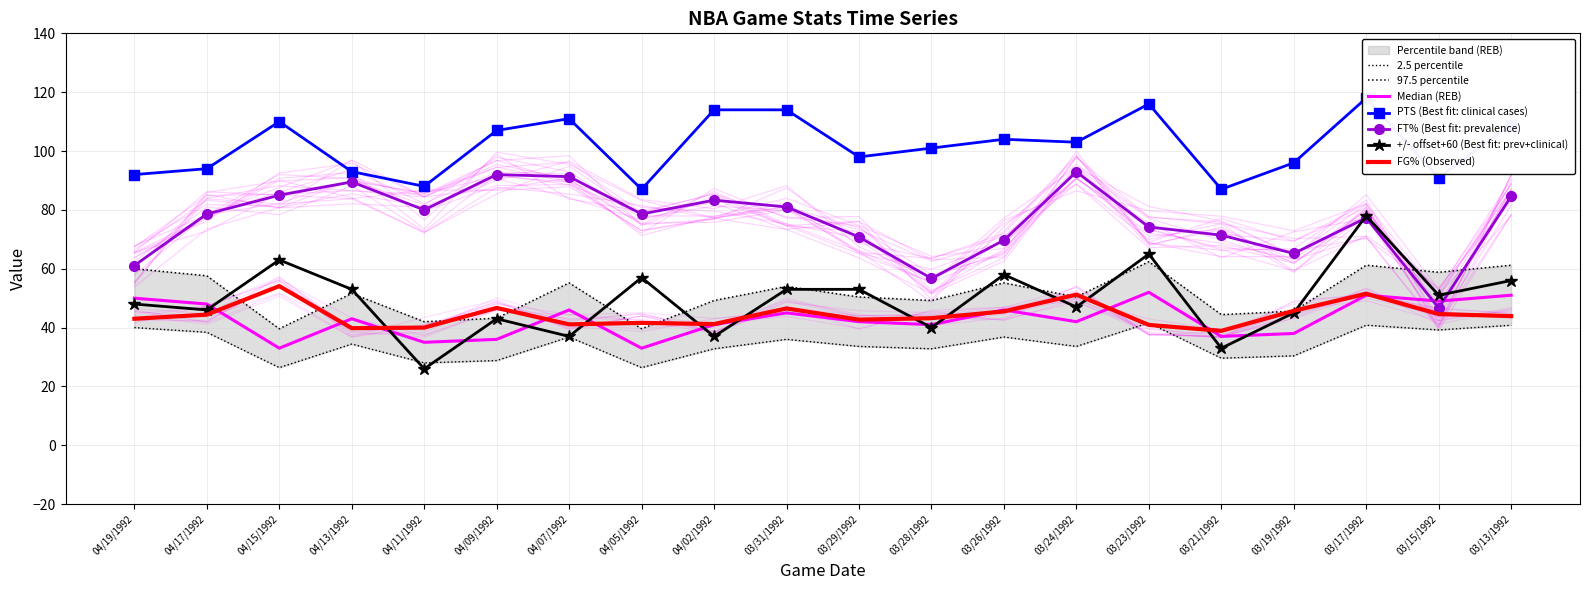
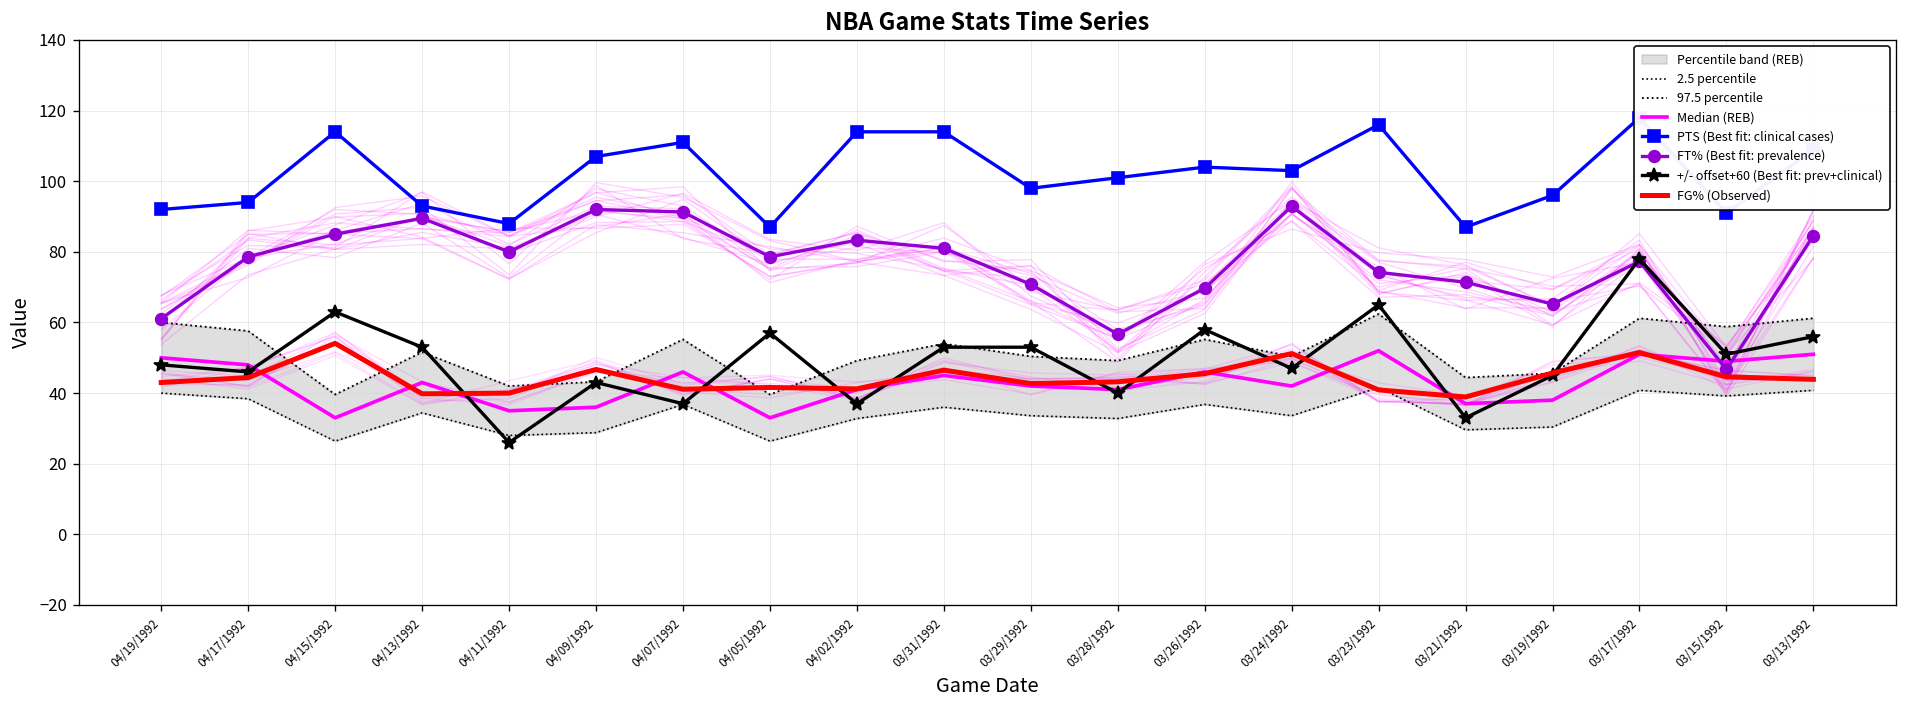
PTS (Best fit: clinical cases), 04/15/1992: 110 -> 114
